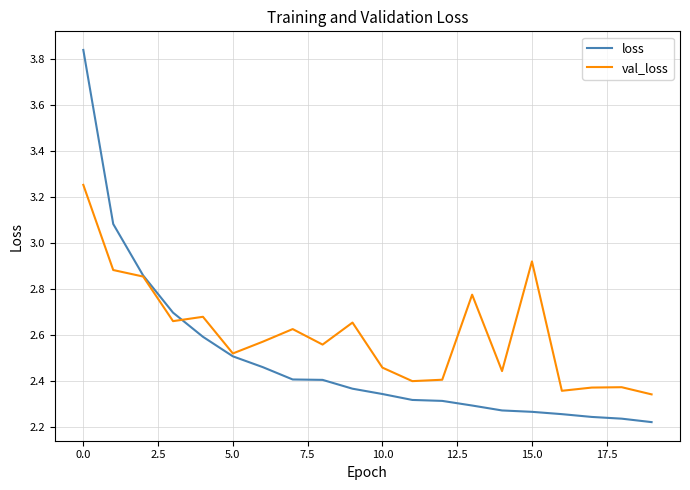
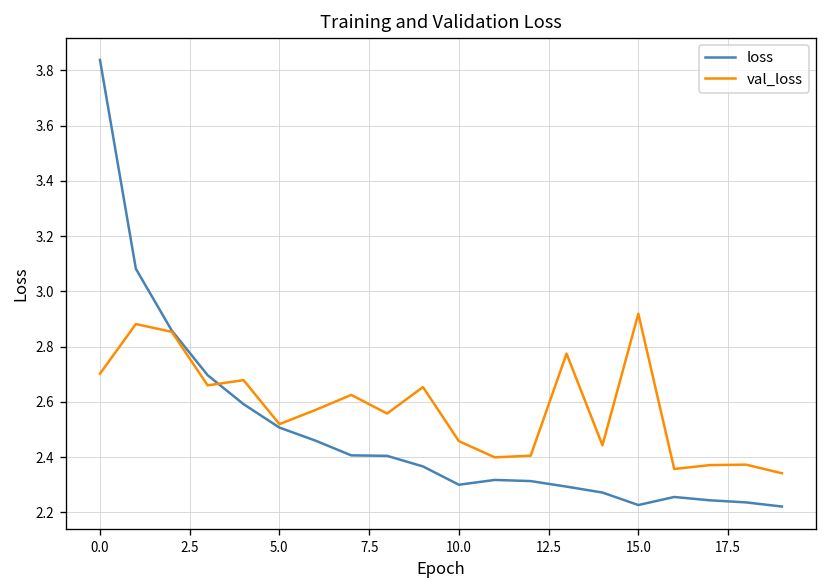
val_loss, 0.0: 3.25 -> 2.70
loss, 10.0: 2.34 -> 2.30
loss, 15.0: 2.27 -> 2.23
